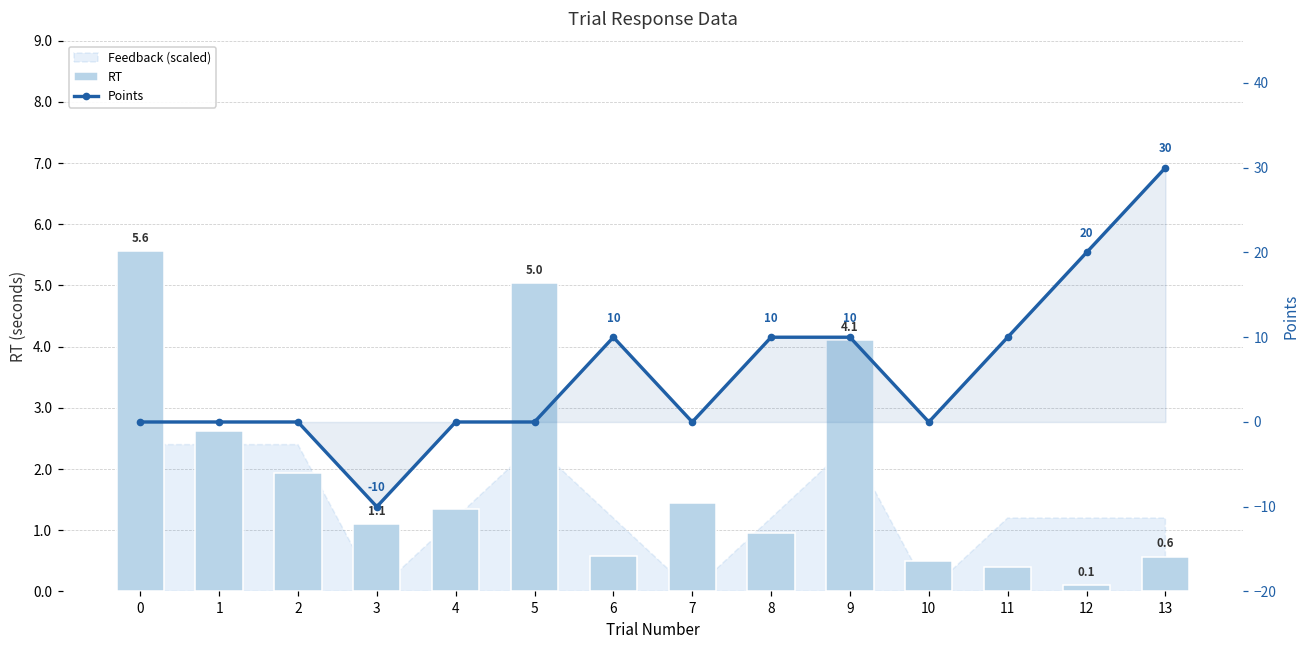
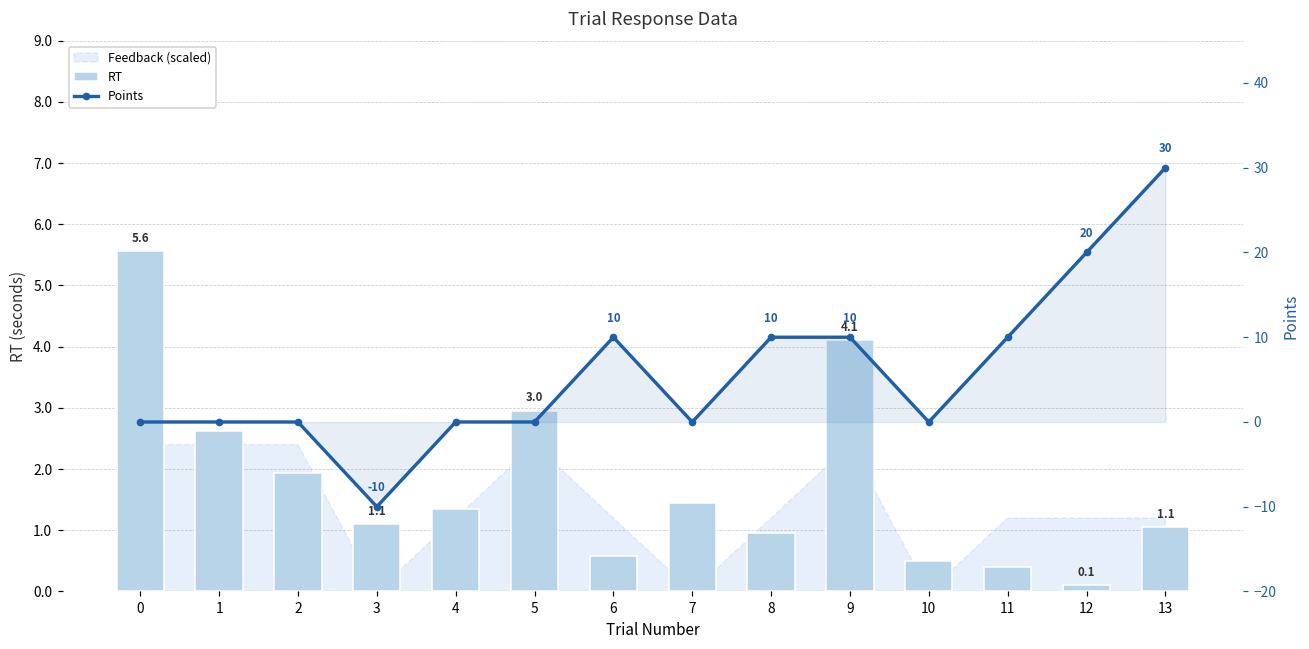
RT, 5: 5.0 -> 3.0
RT, 13: 0.6 -> 1.1
